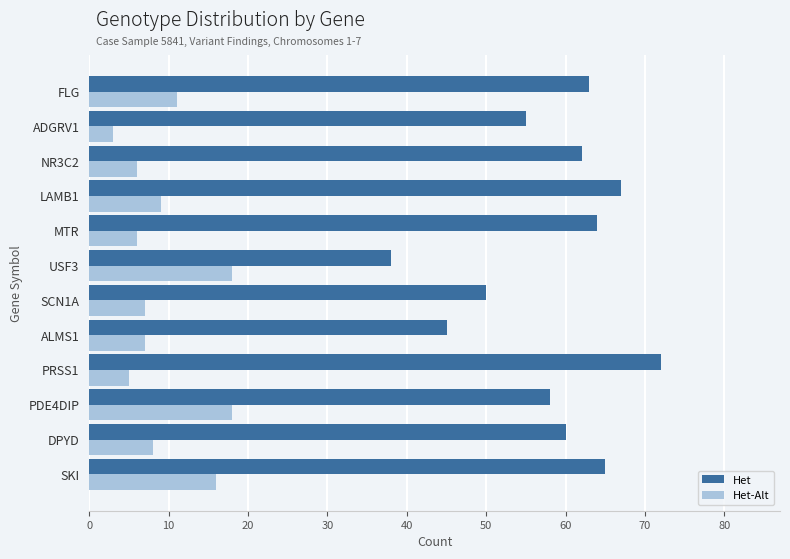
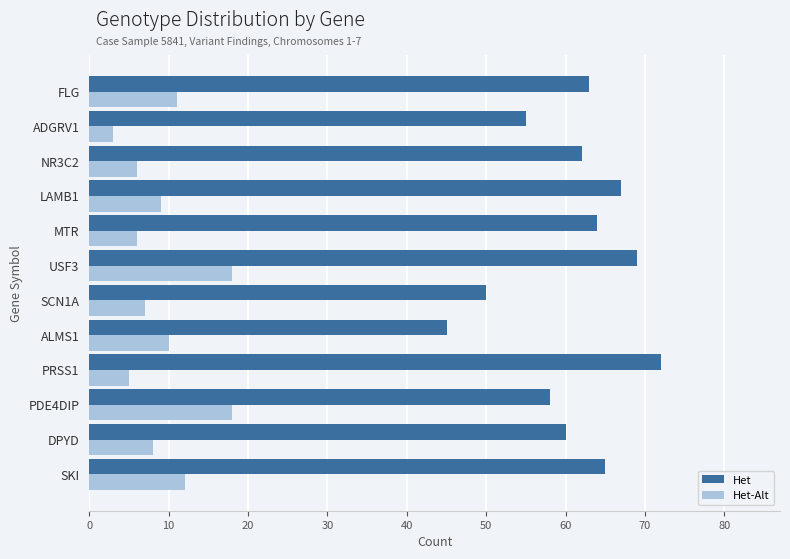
Het, USF3: 38 -> 69
Het-Alt, ALMS1: 7 -> 10
Het-Alt, SKI: 16 -> 12
